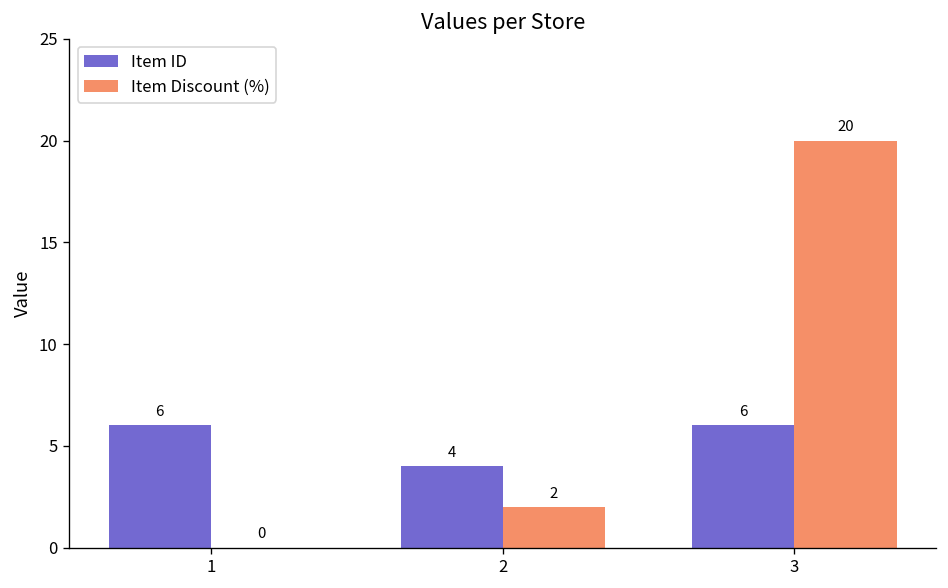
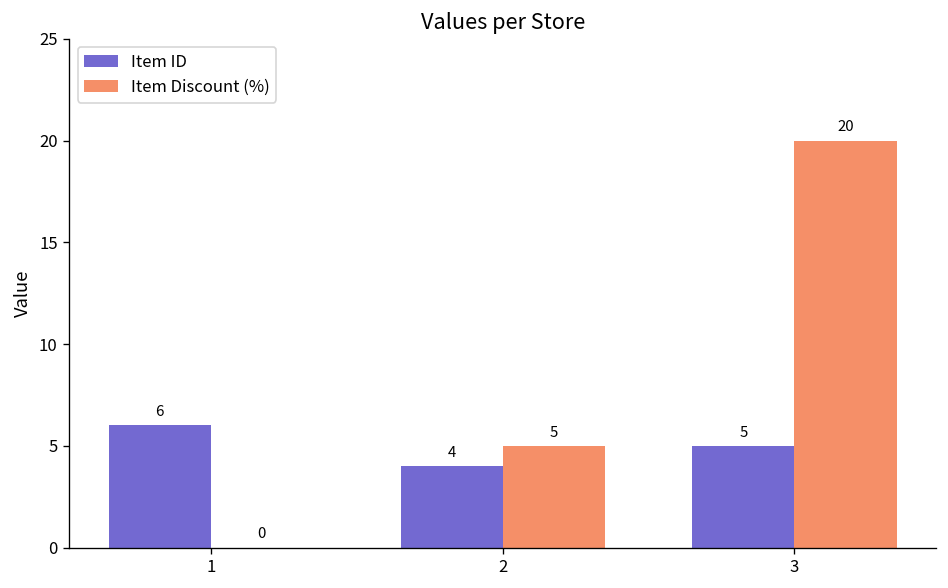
Item Discount (%), 2: 2 -> 5
Item ID, 3: 6 -> 5
